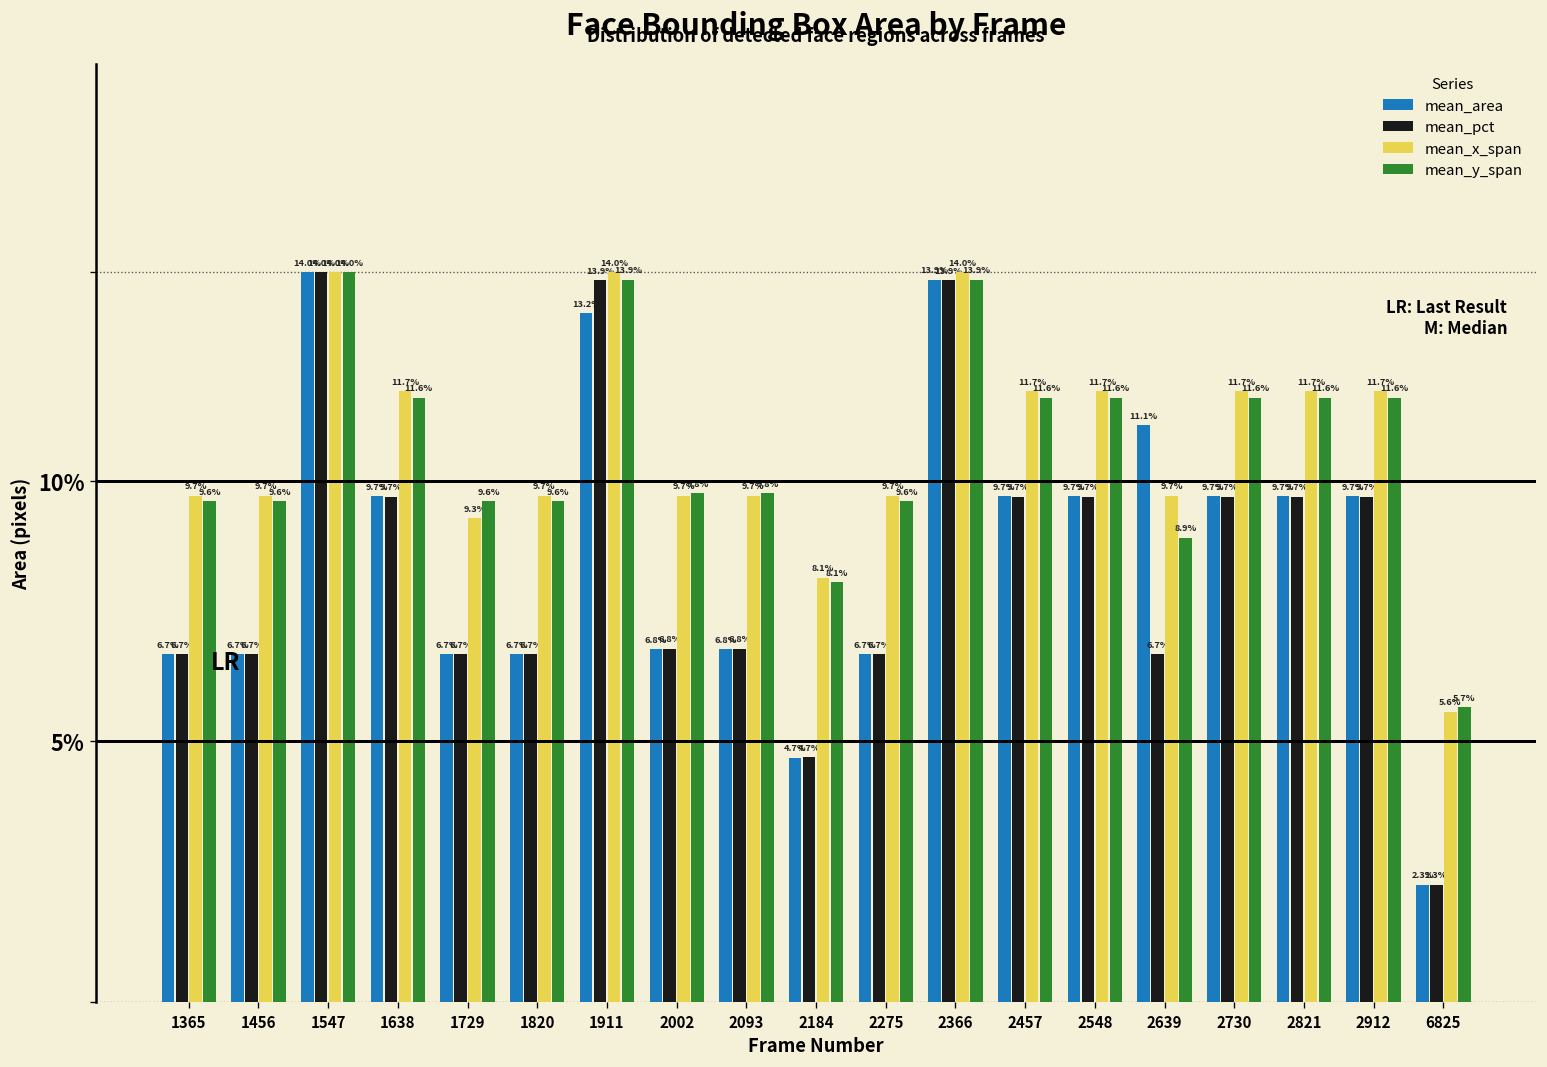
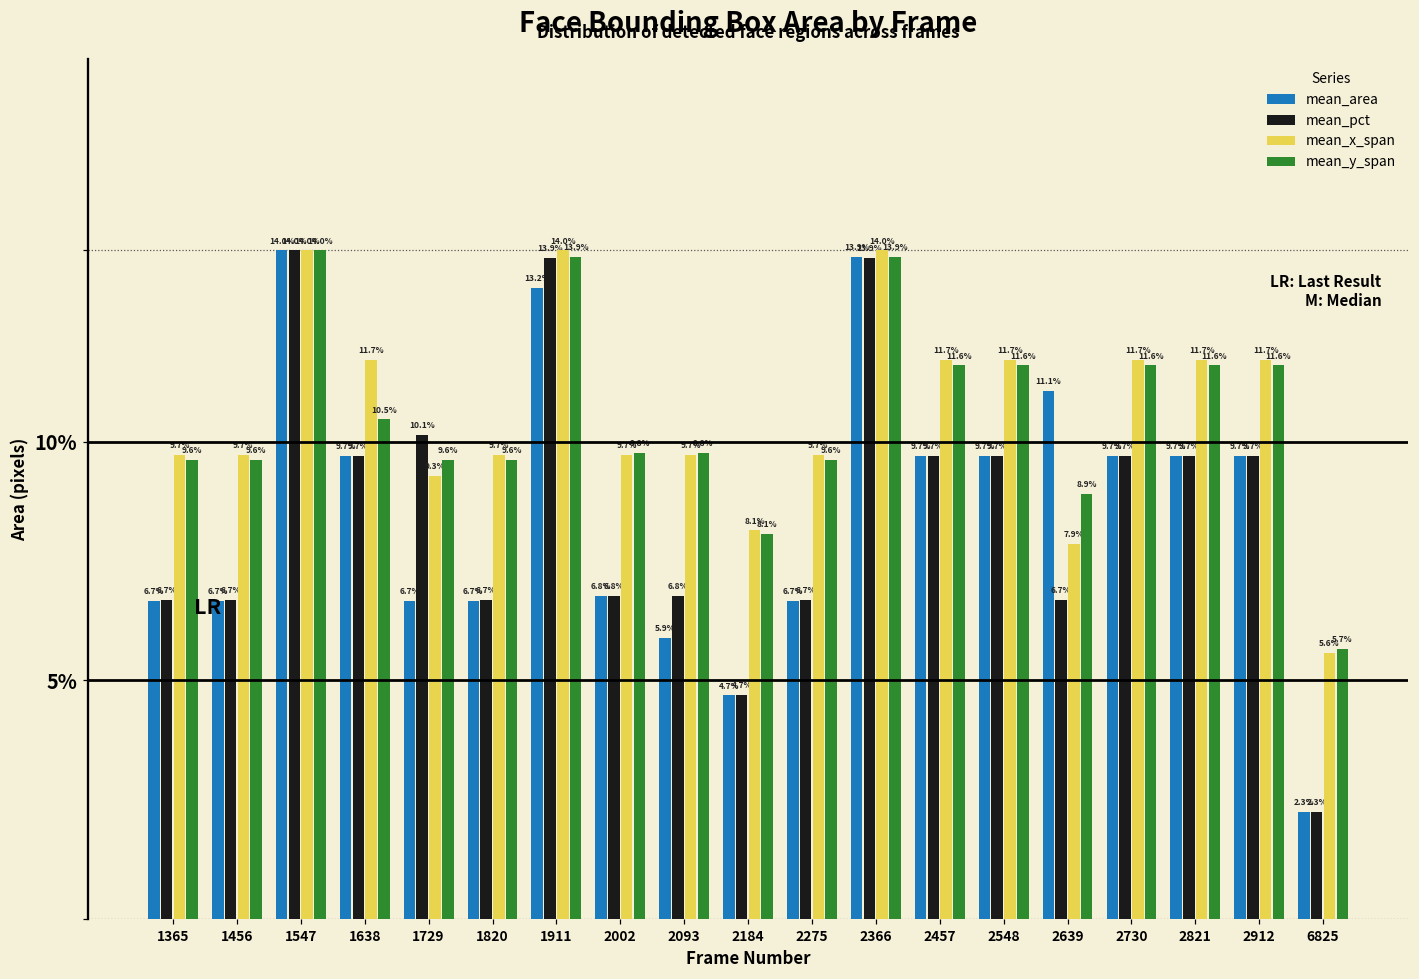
mean_y_span, 1638: 11.6% -> 10.5%
mean_pct, 1729: 6.7% -> 10.1%
mean_area, 2093: 6.8% -> 5.9%
mean_x_span, 2639: 9.7% -> 7.9%
